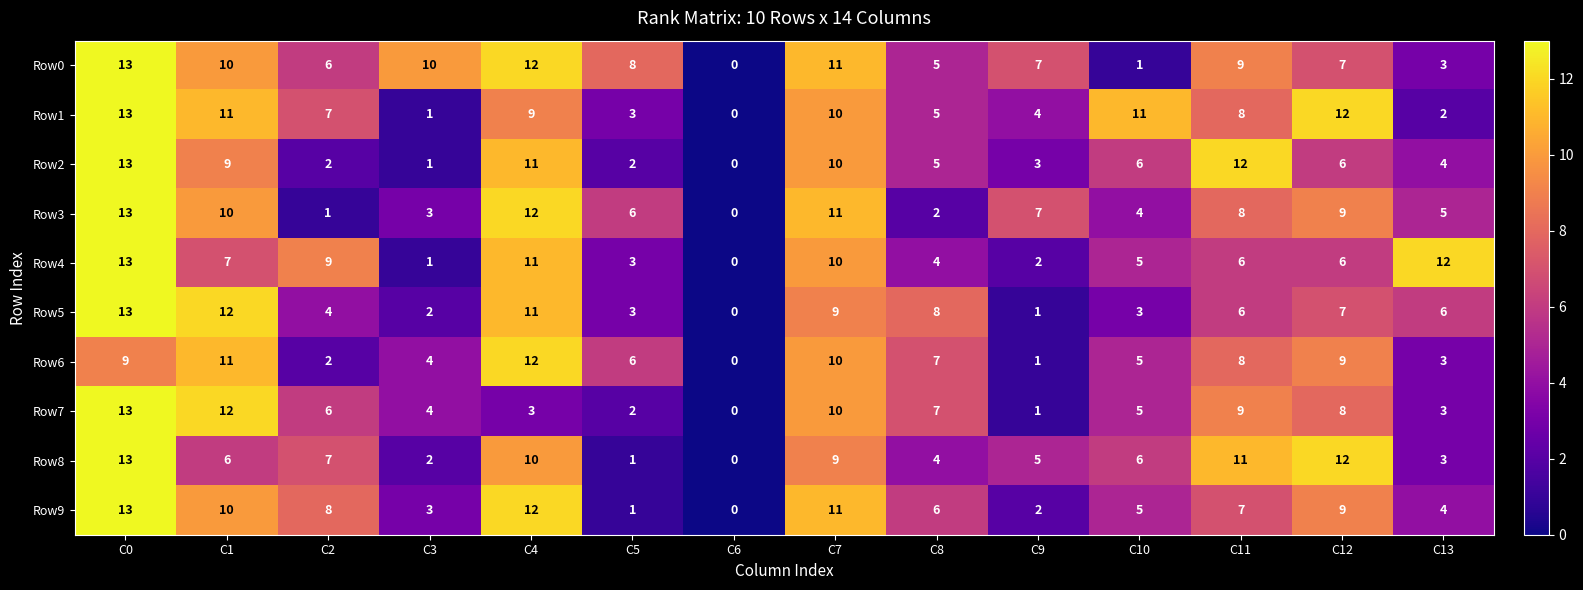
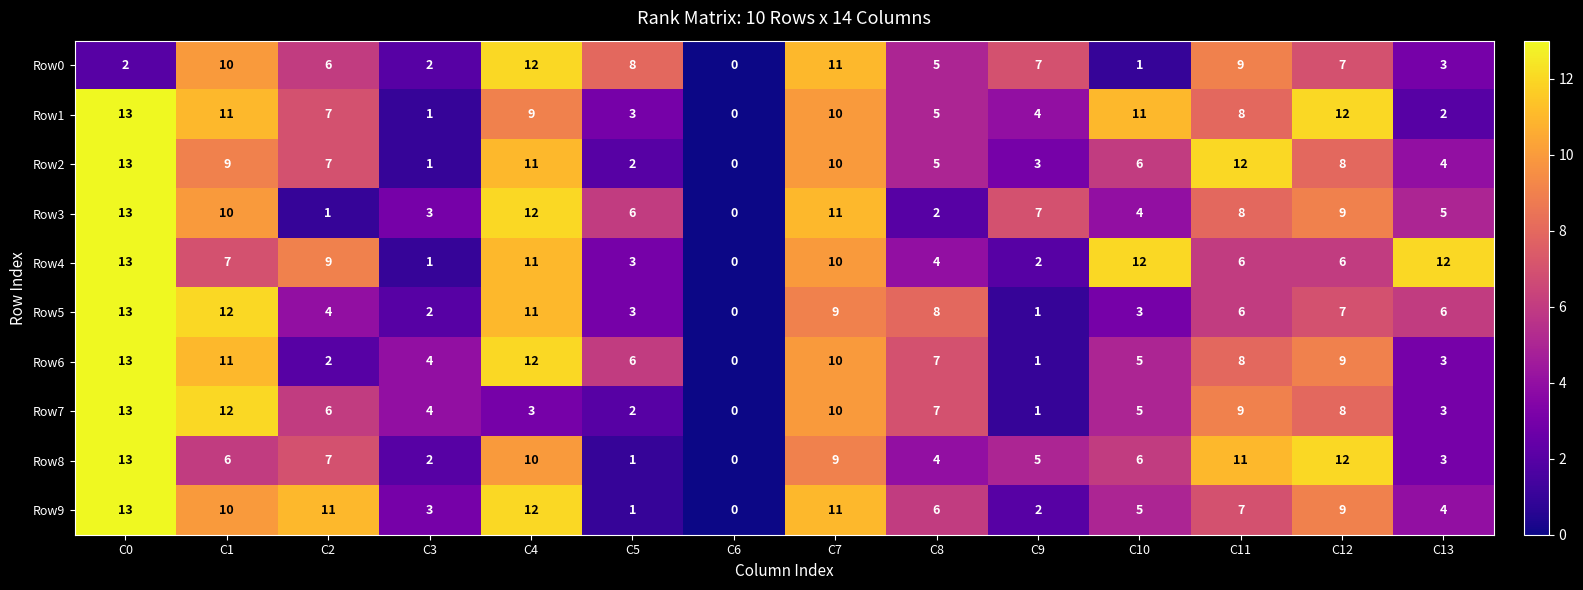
Row0, C0: 13 -> 2
Row0, C3: 10 -> 2
Row2, C2: 2 -> 7
Row2, C12: 6 -> 8
Row4, C10: 5 -> 12
Row6, C0: 9 -> 13
Row9, C2: 8 -> 11
